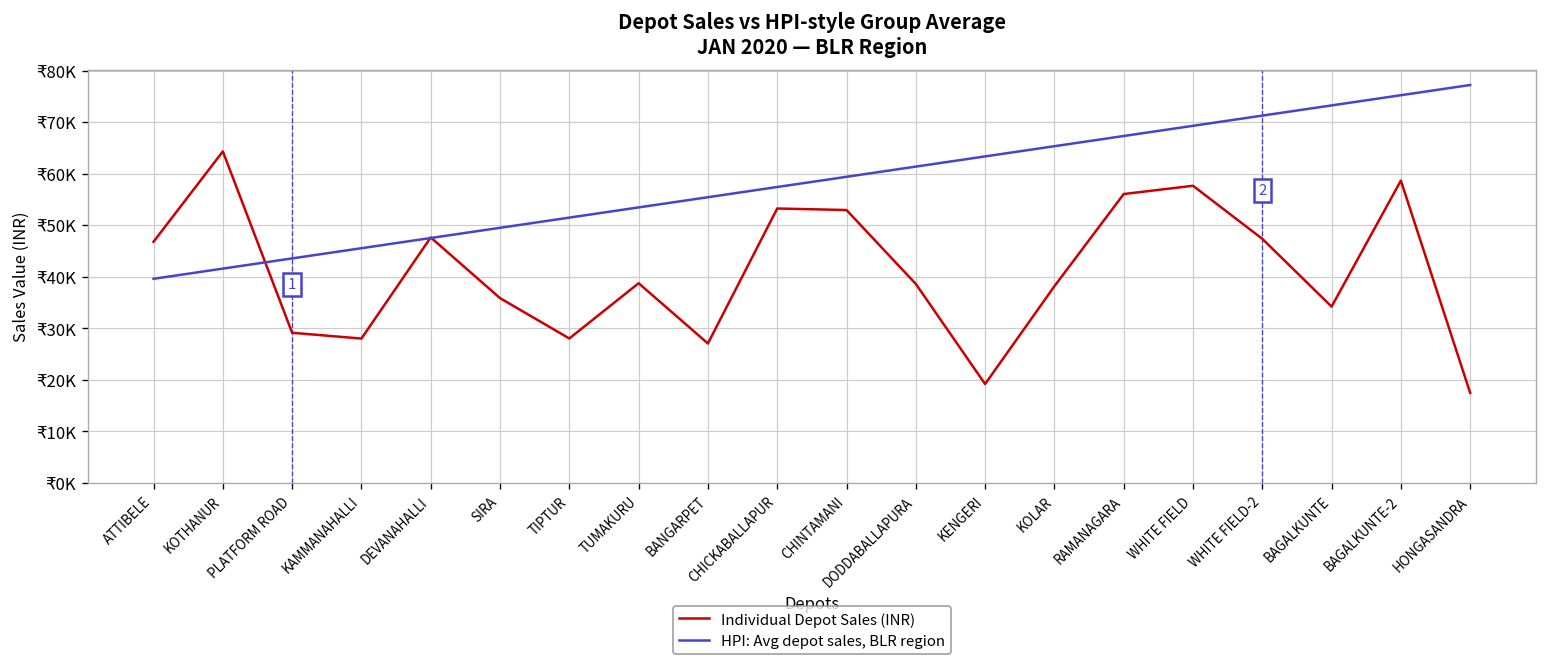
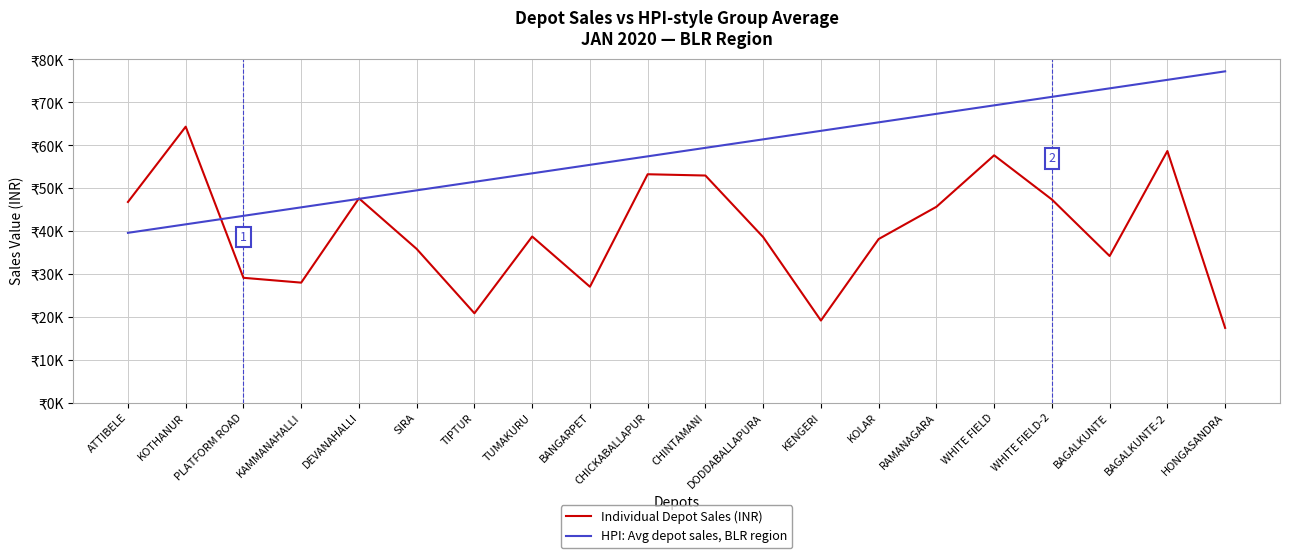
Individual Depot Sales (INR), TIPTUR: ₹28000 -> ₹21000
Individual Depot Sales (INR), RAMANAGARA: ₹56000 -> ₹46000
